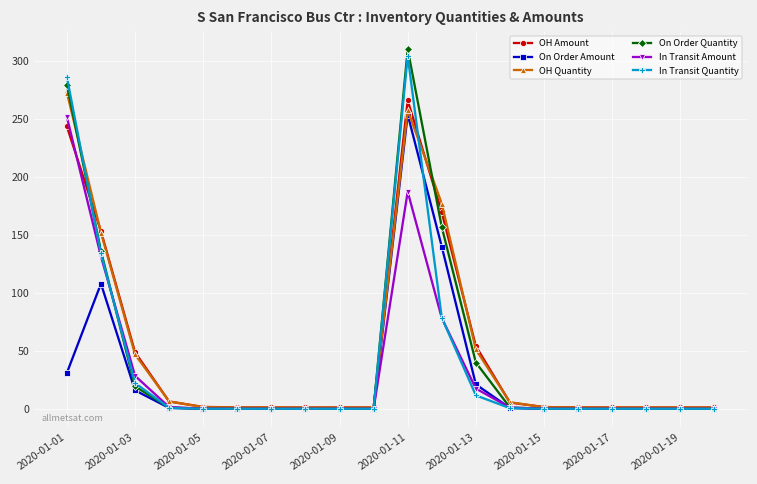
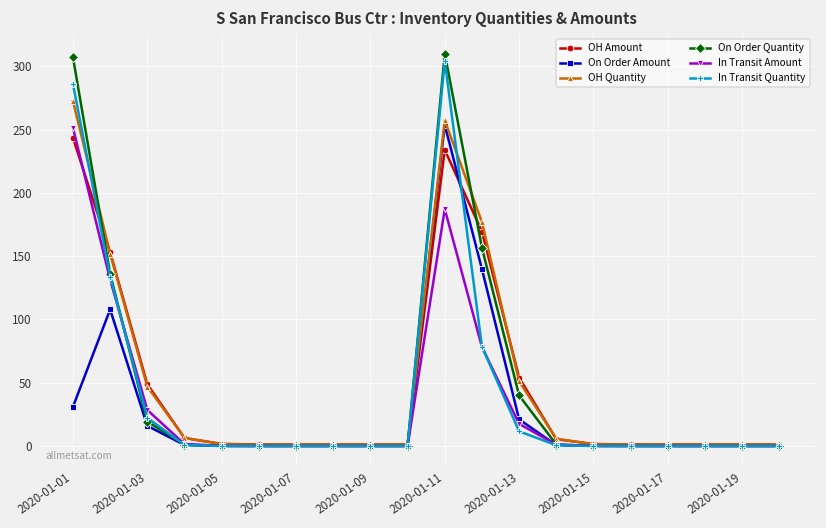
On Order Quantity, 2020-01-01: 279 -> 307
OH Amount, 2020-01-11: 266 -> 234
